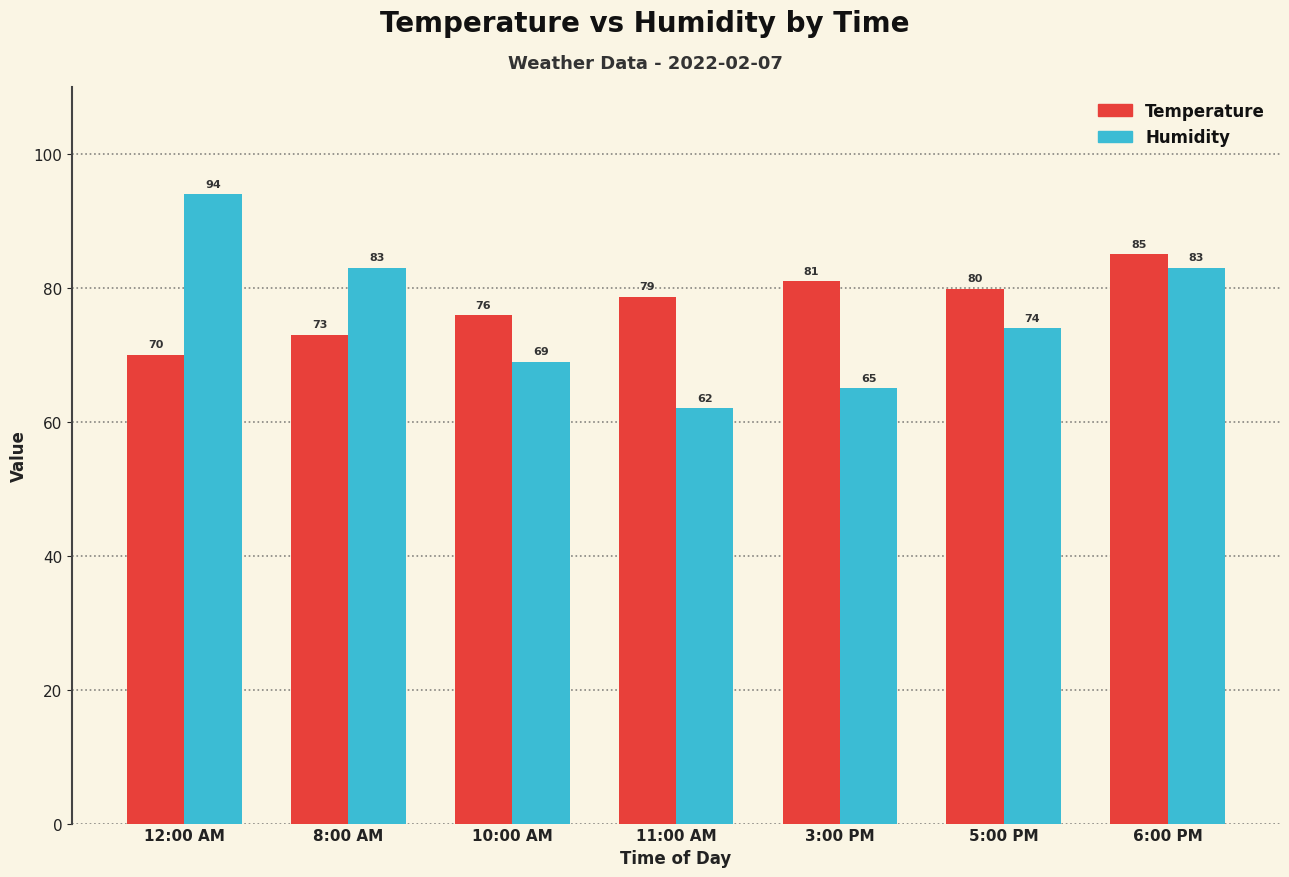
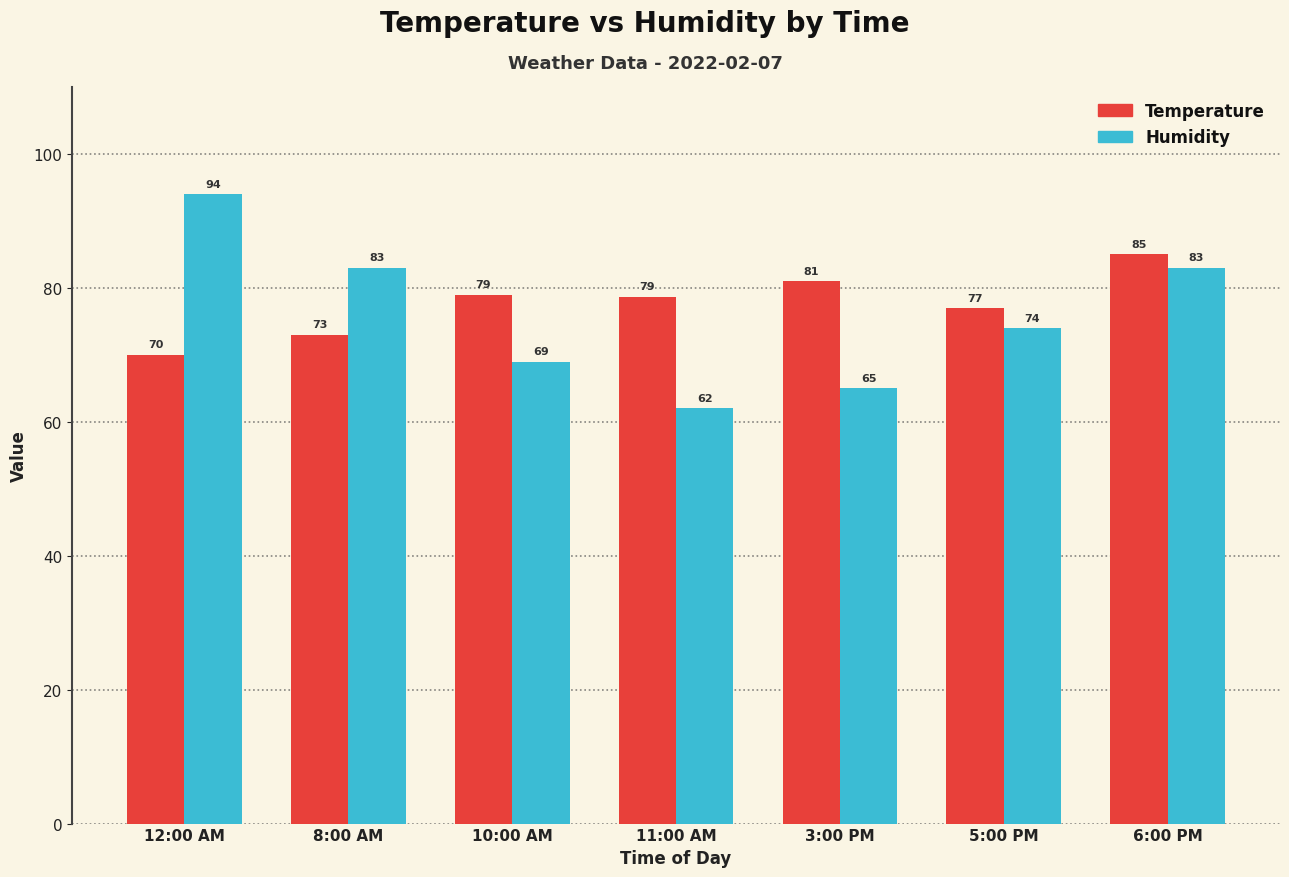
Temperature, 10:00 AM: 76 -> 79
Temperature, 5:00 PM: 80 -> 77
